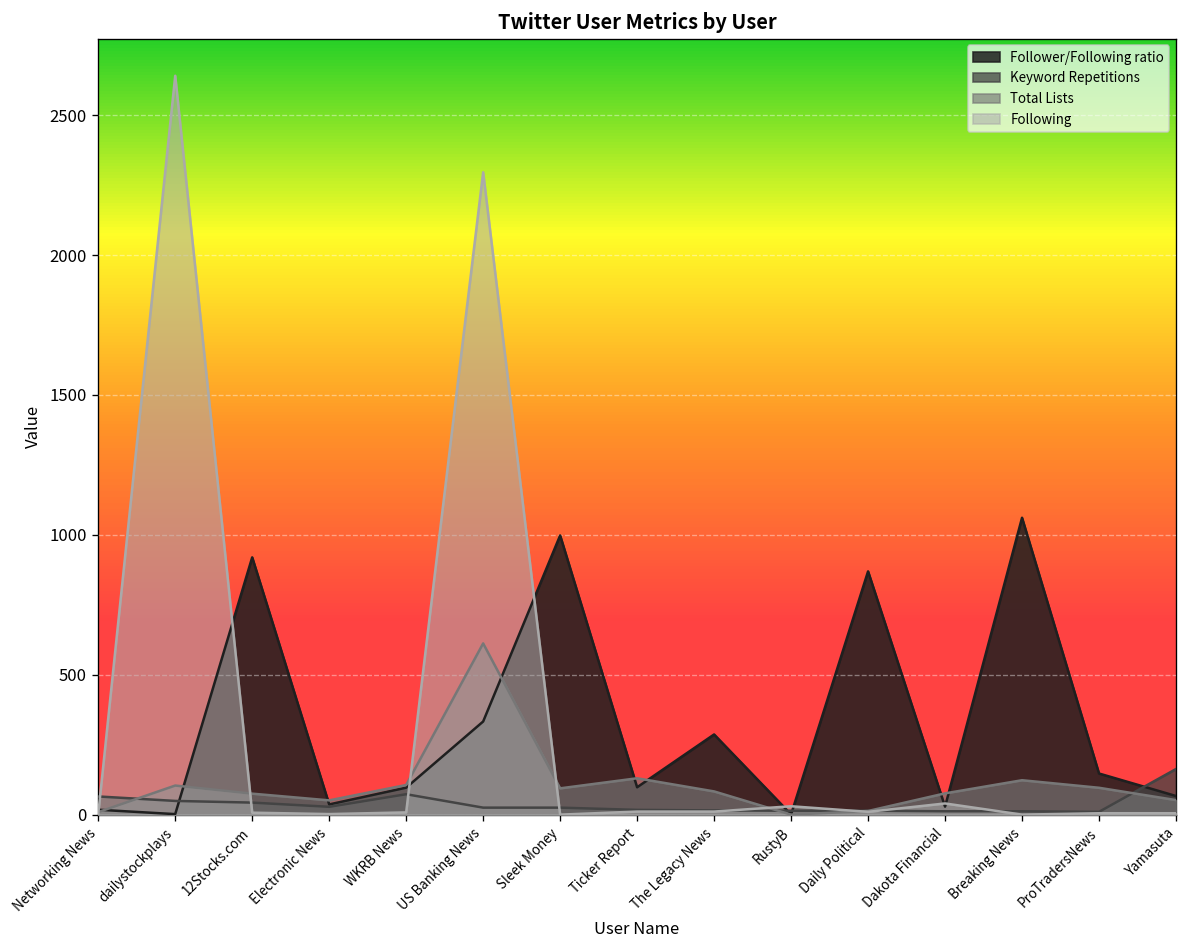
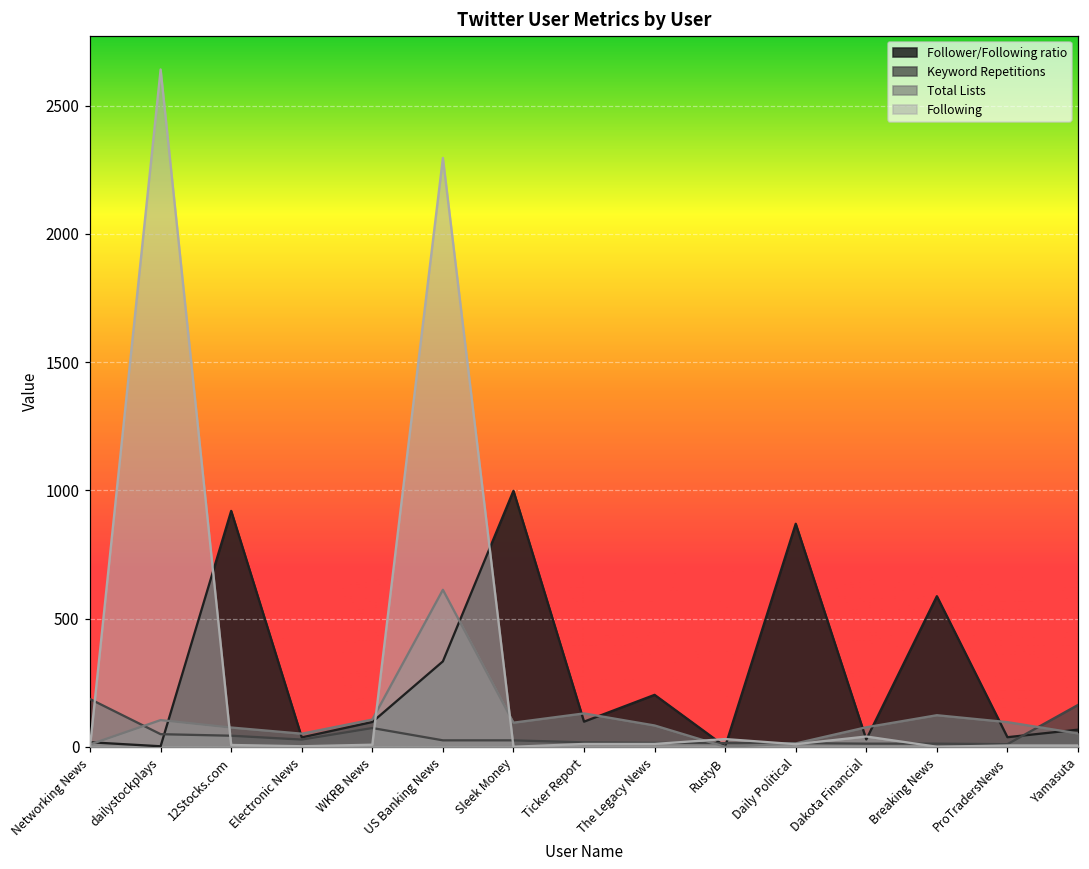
Keyword Repetitions, Networking News: 70 -> 190
Follower/Following ratio, The Legacy News: 290 -> 200
Follower/Following ratio, Breaking News: 1060 -> 590
Follower/Following ratio, ProTradersNews: 150 -> 40
